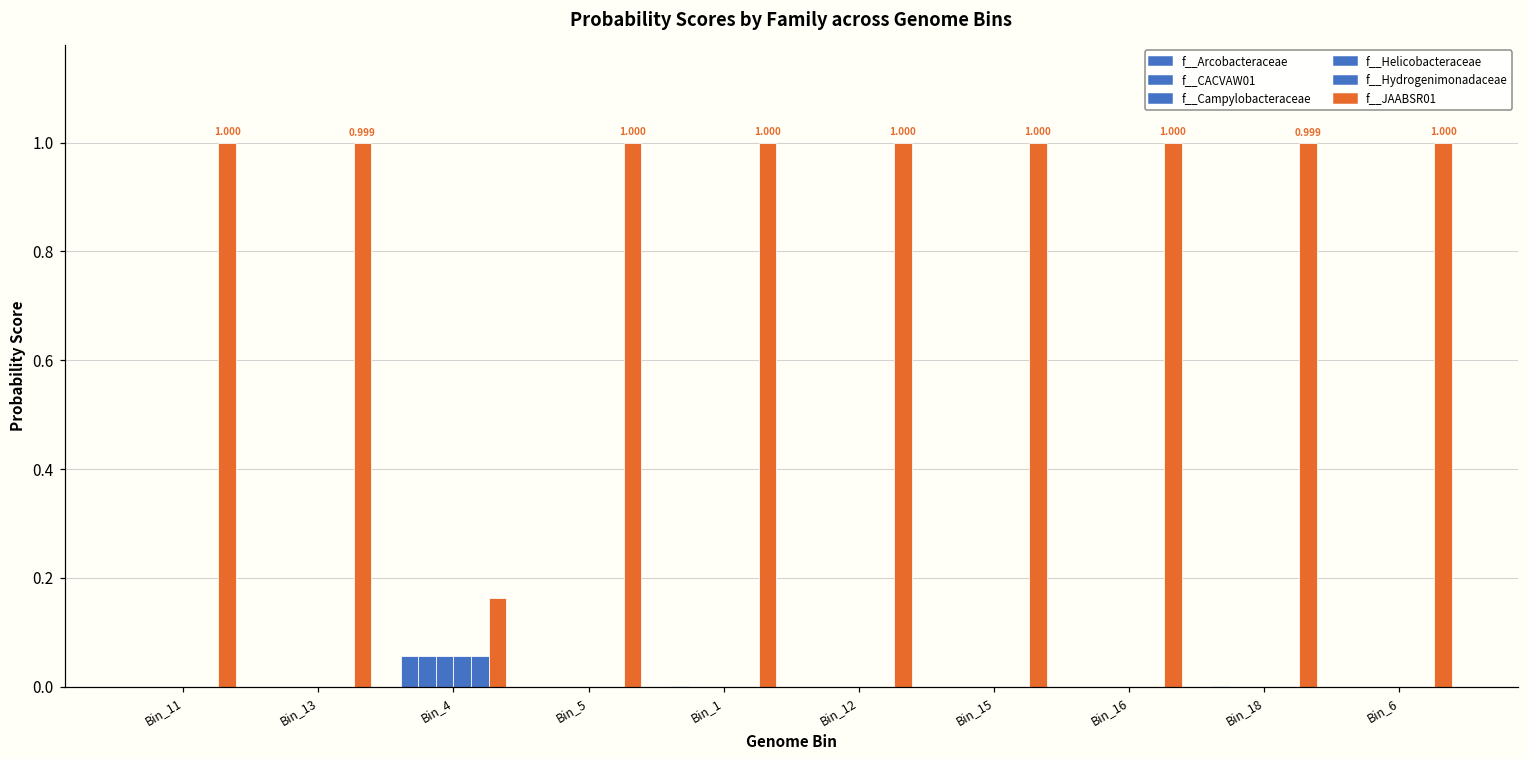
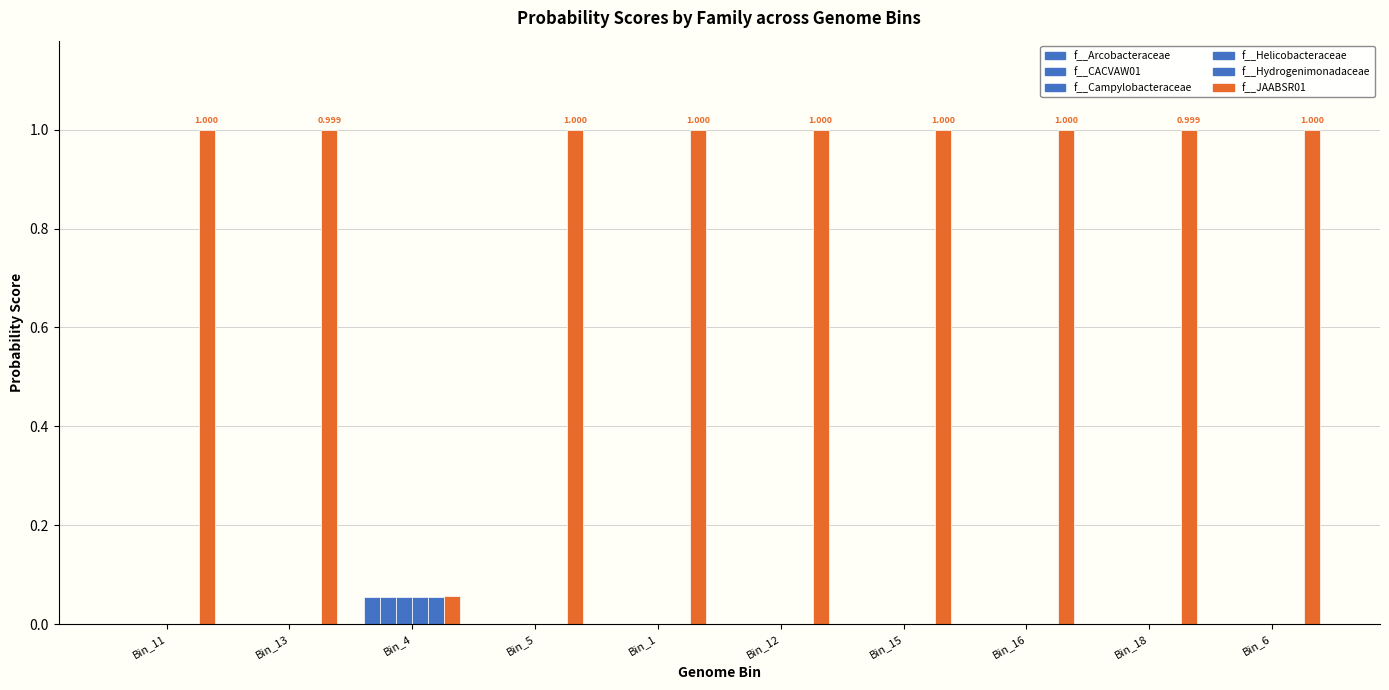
f__JAABSR01, Bin_4: 0.16 -> 0.06
